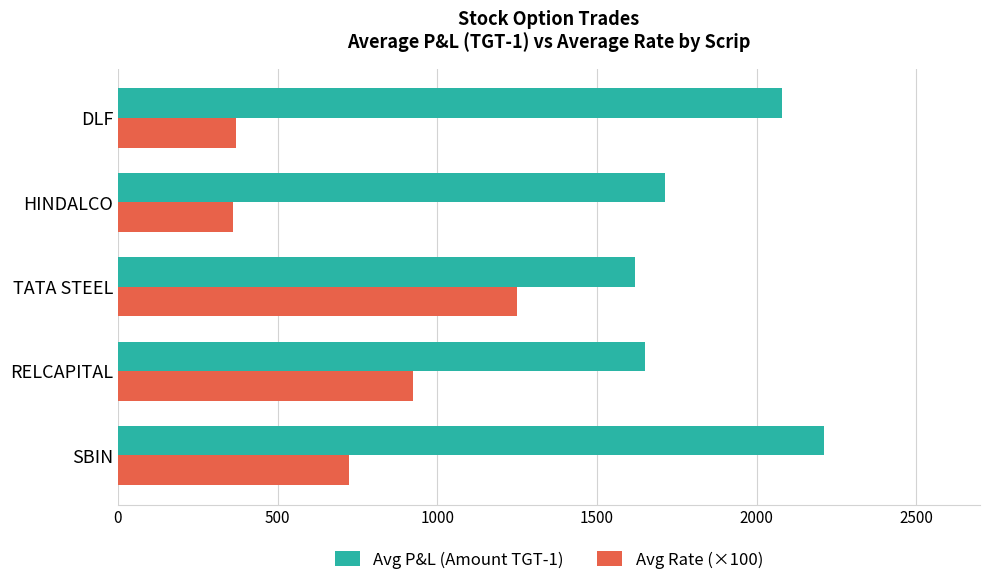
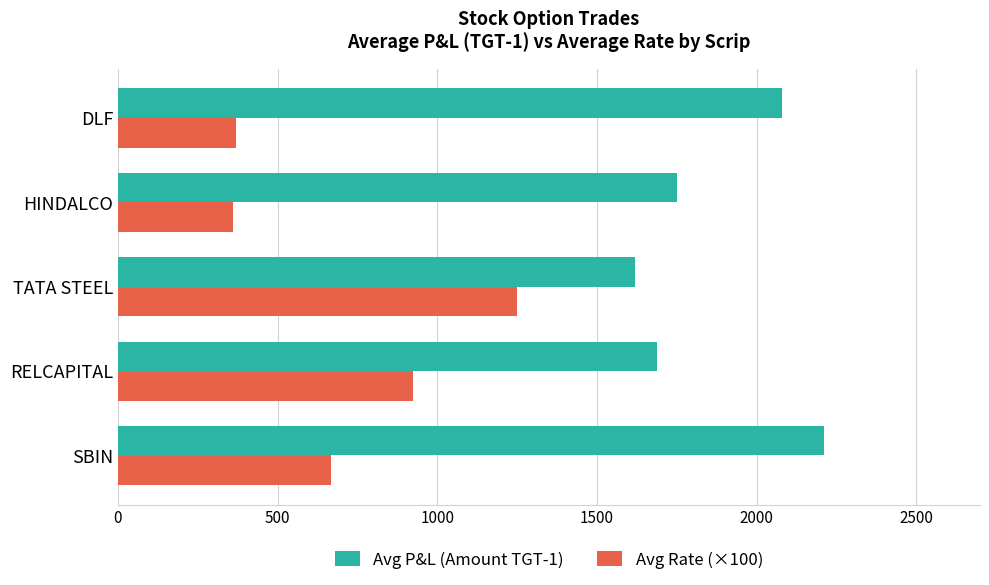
Avg P&L (Amount TGT-1), HINDALCO: 1710 -> 1750
Avg P&L (Amount TGT-1), RELCAPITAL: 1650 -> 1690
Avg Rate (×100), SBIN: 730 -> 670
